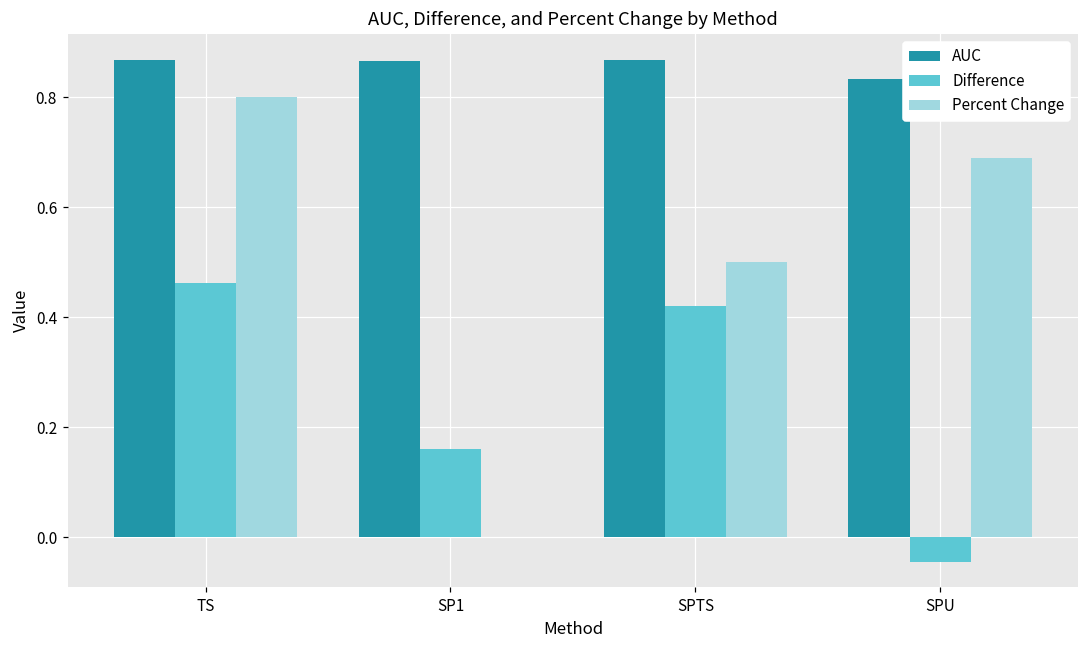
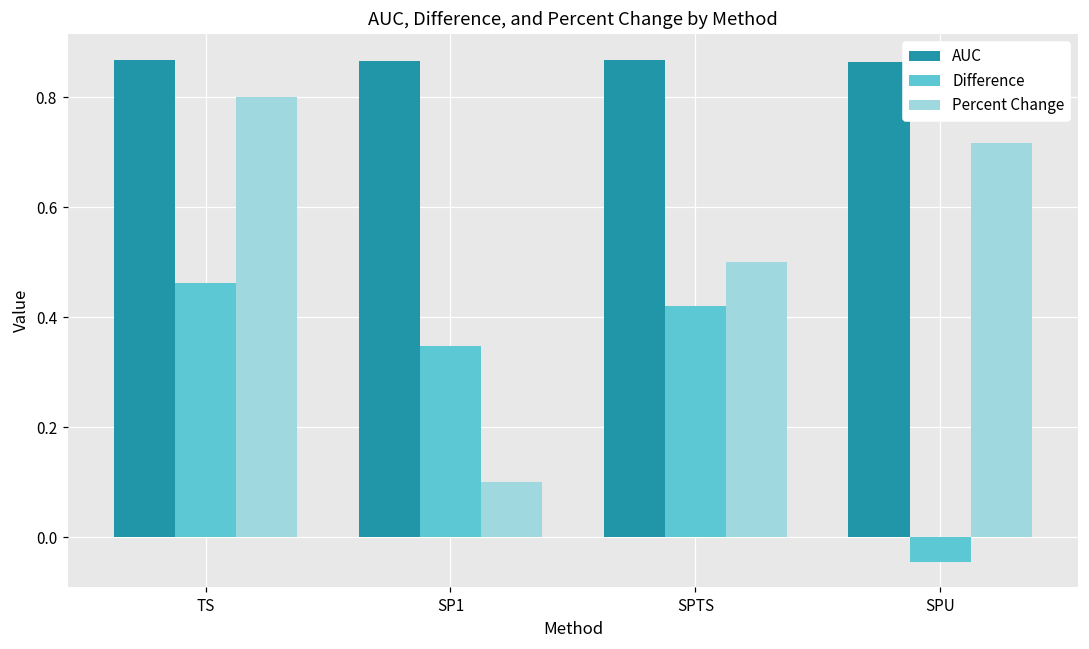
Difference, SP1: 0.16 -> 0.35
Percent Change, SP1: 0.0 -> 0.1
AUC, SPU: 0.83 -> 0.86
Percent Change, SPU: 0.69 -> 0.72
